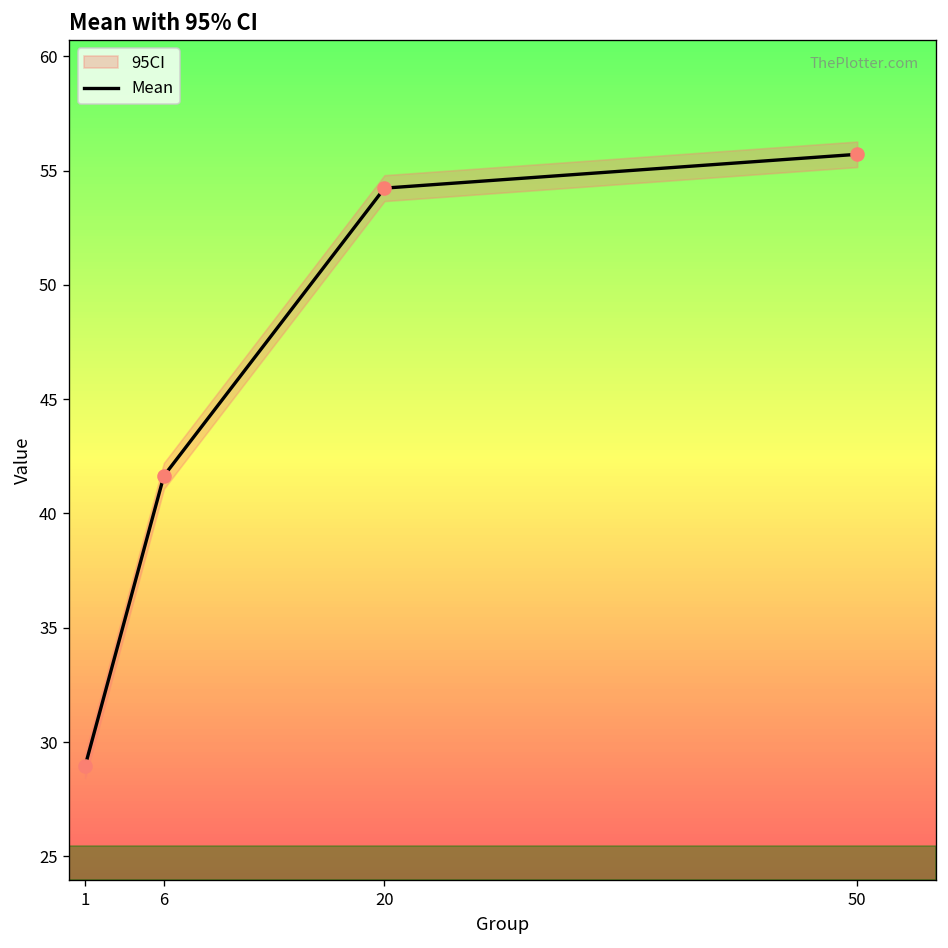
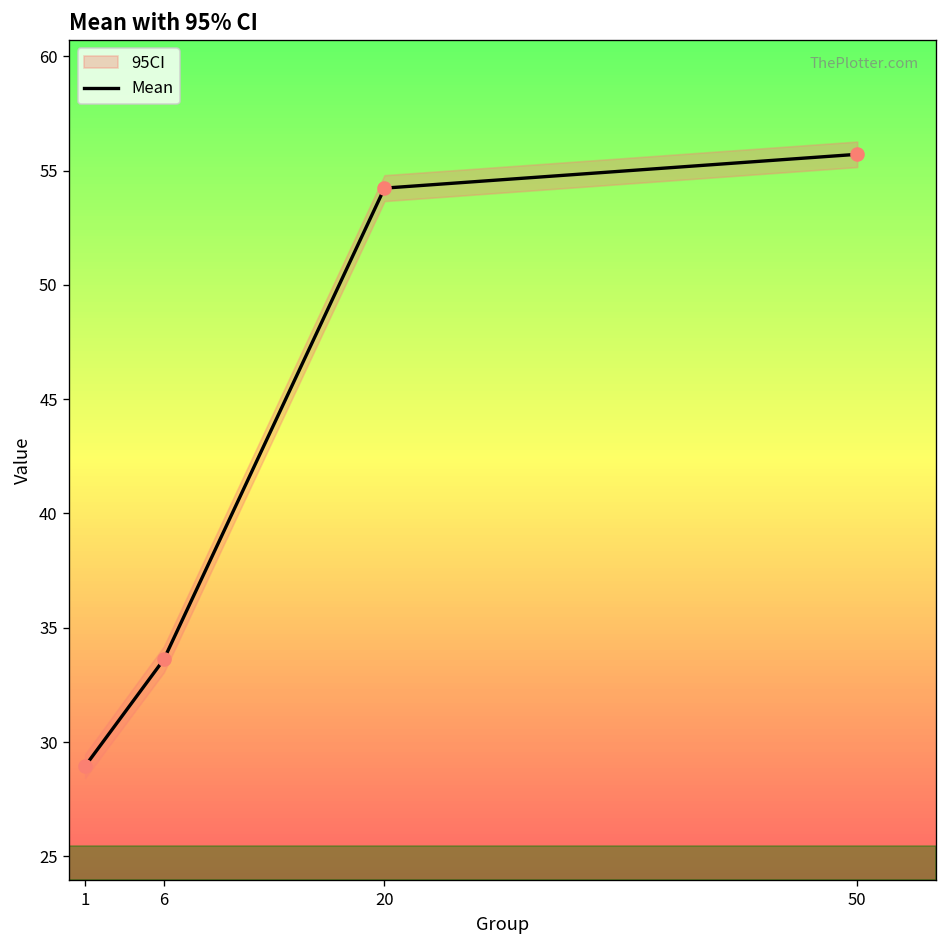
Mean, 6: 41.6 -> 33.6
